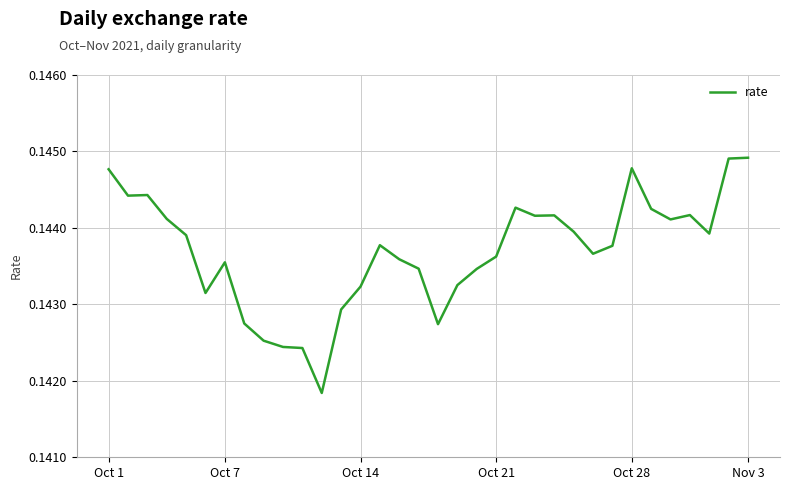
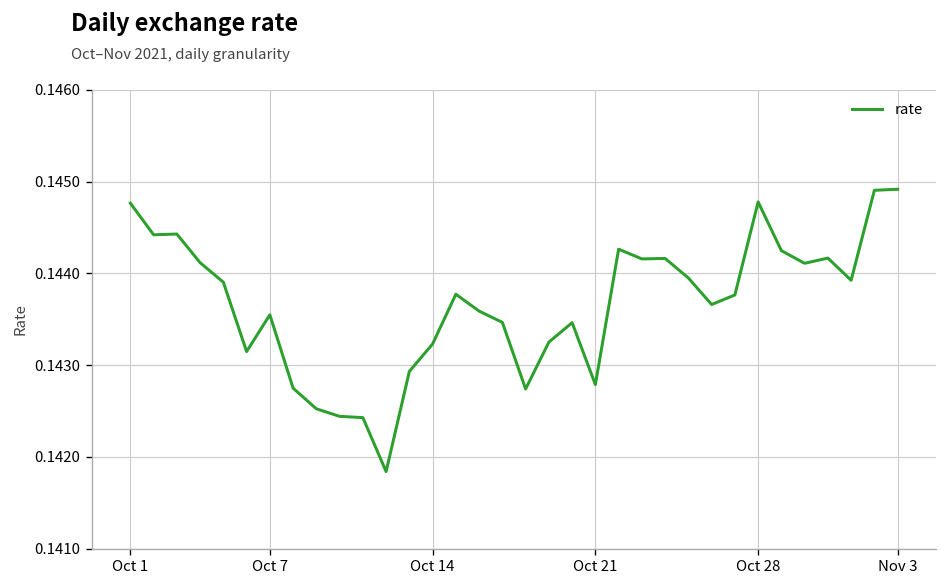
Oct 21: 0.1436 -> 0.1428
